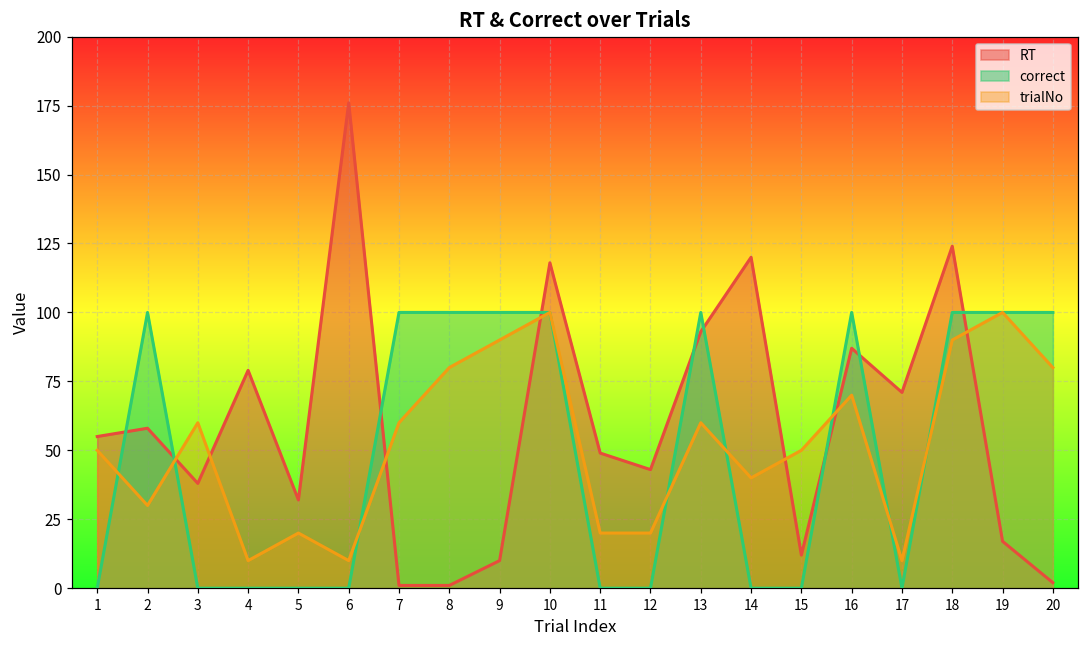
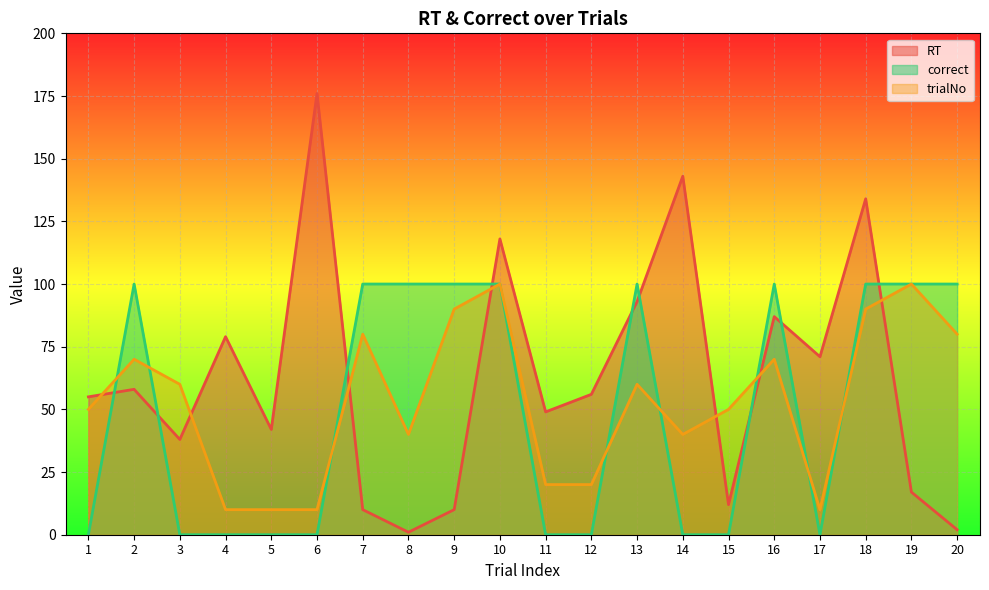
trialNo, 2: 30 -> 70
RT, 5: 32 -> 42
trialNo, 5: 20 -> 10
RT, 7: 1 -> 10
trialNo, 7: 60 -> 80
trialNo, 8: 80 -> 40
RT, 12: 43 -> 56
RT, 14: 120 -> 143
RT, 18: 124 -> 134
